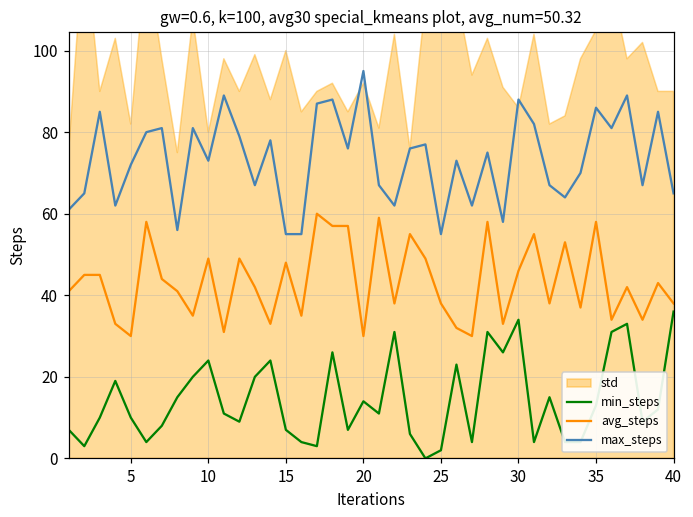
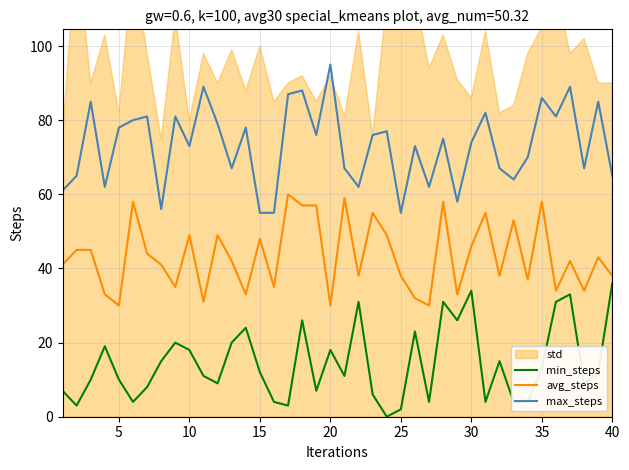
max_steps, 5: 72 -> 78
min_steps, 10: 24 -> 18
min_steps, 15: 7 -> 12
min_steps, 20: 14 -> 18
max_steps, 30: 88 -> 74
